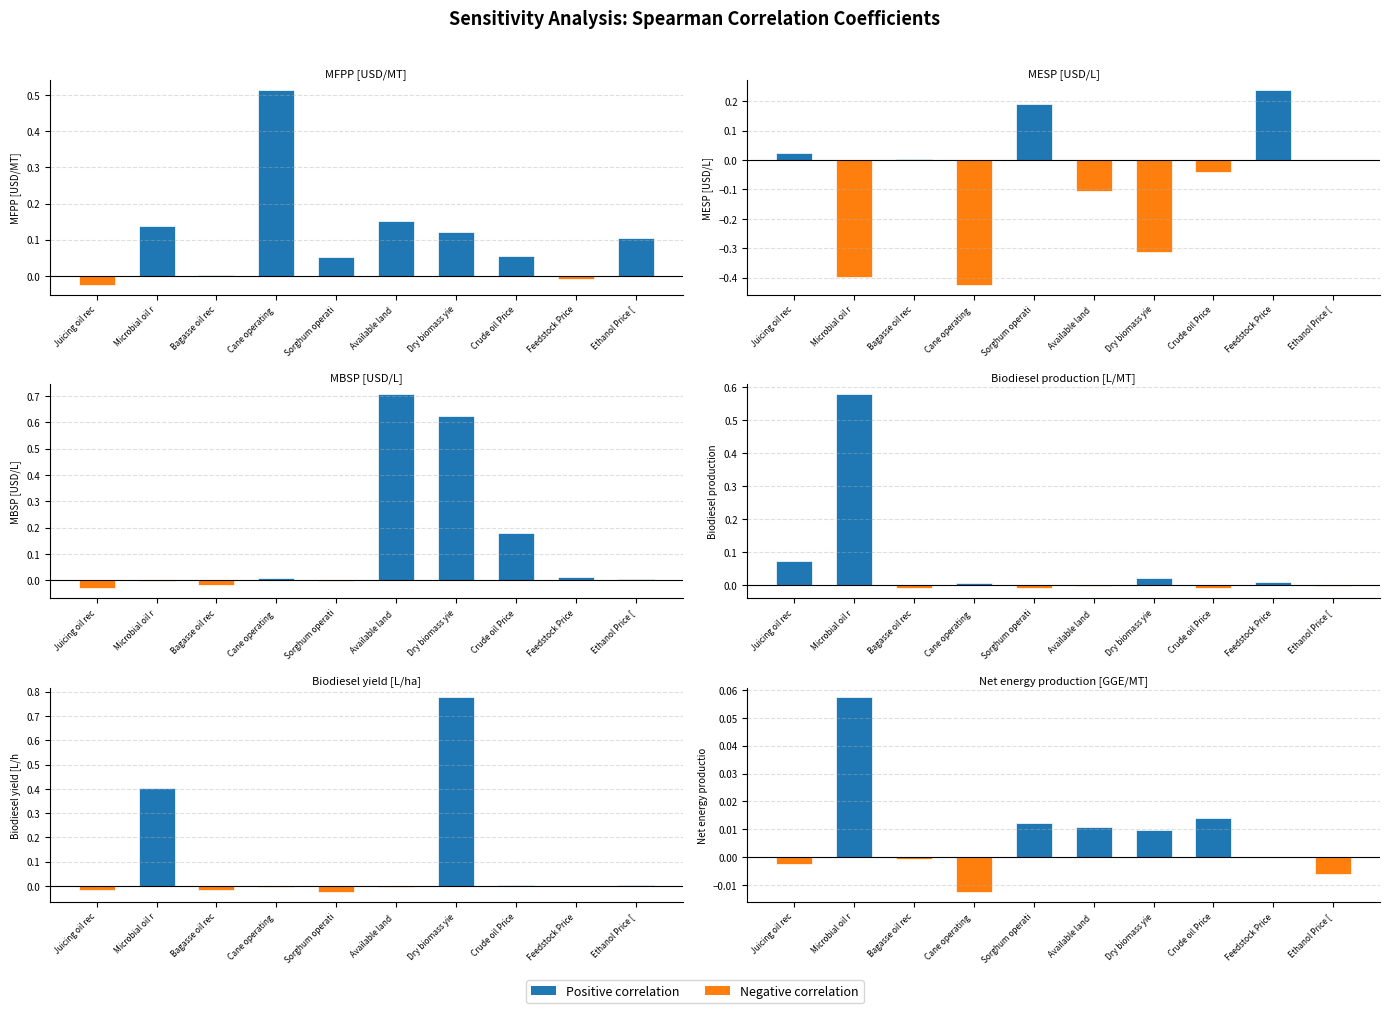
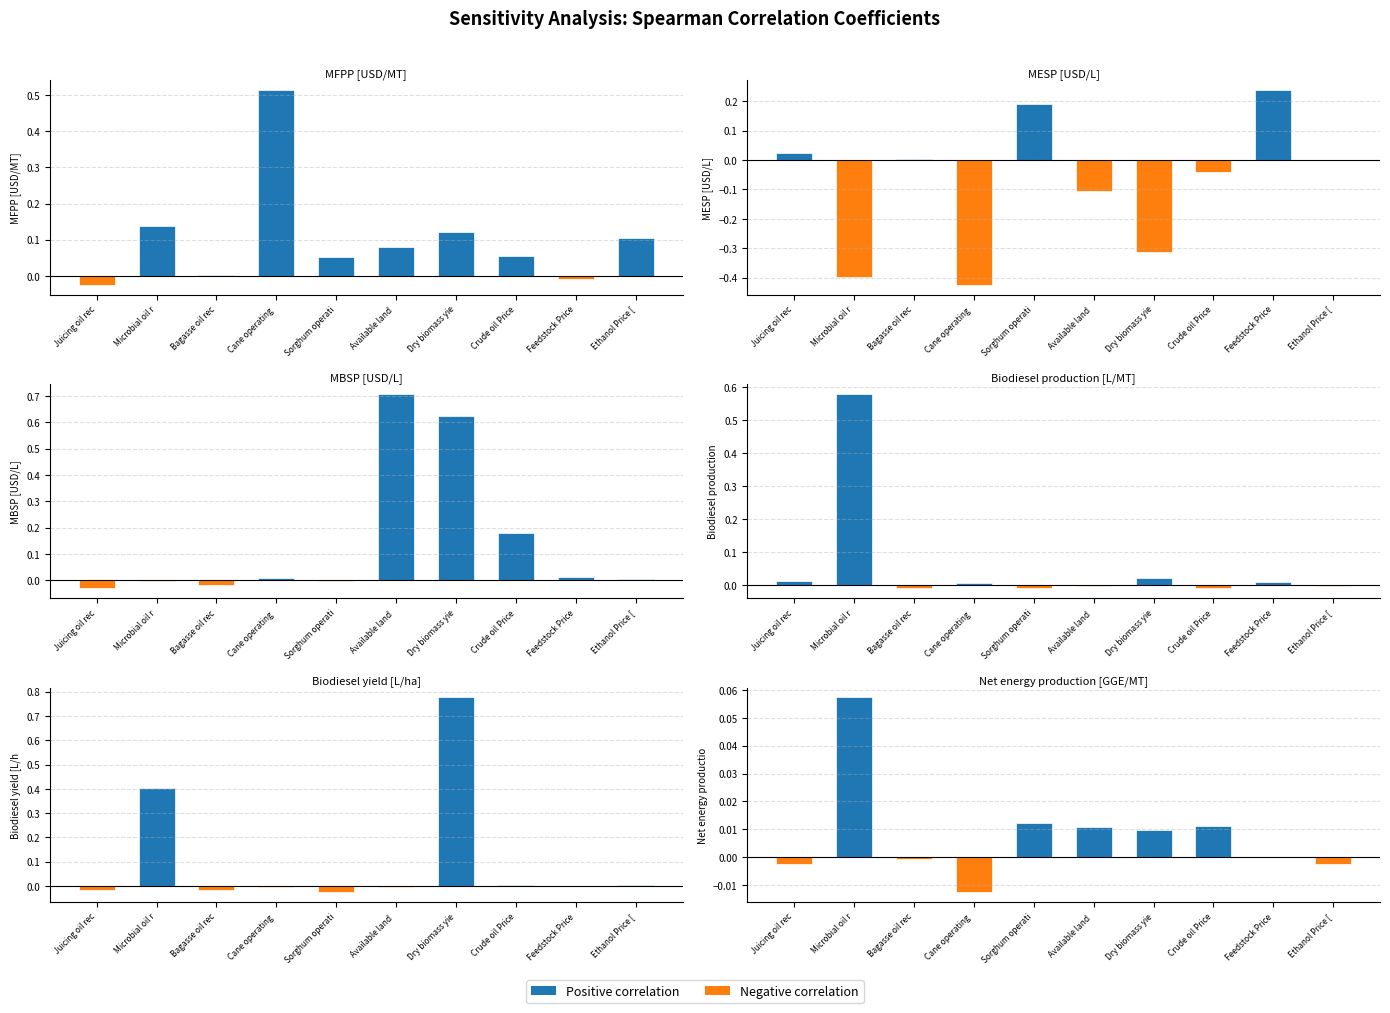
MFPP [USD/MT], Available land: 0.15 -> 0.08
Biodiesel production [L/MT], Juicing oil rec: 0.07 -> 0.01
Net energy production [GGE/MT], Crude oil Price: 0.014 -> 0.011
Net energy production [GGE/MT], Ethanol Price [: -0.006 -> -0.002
